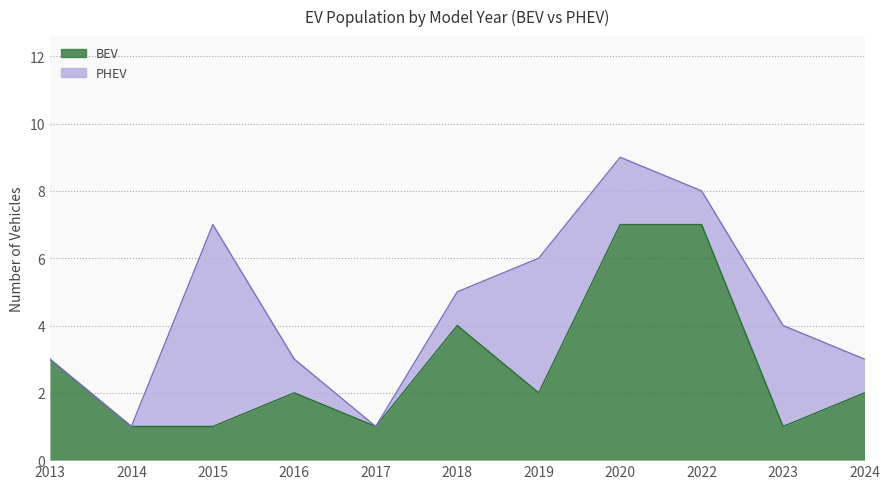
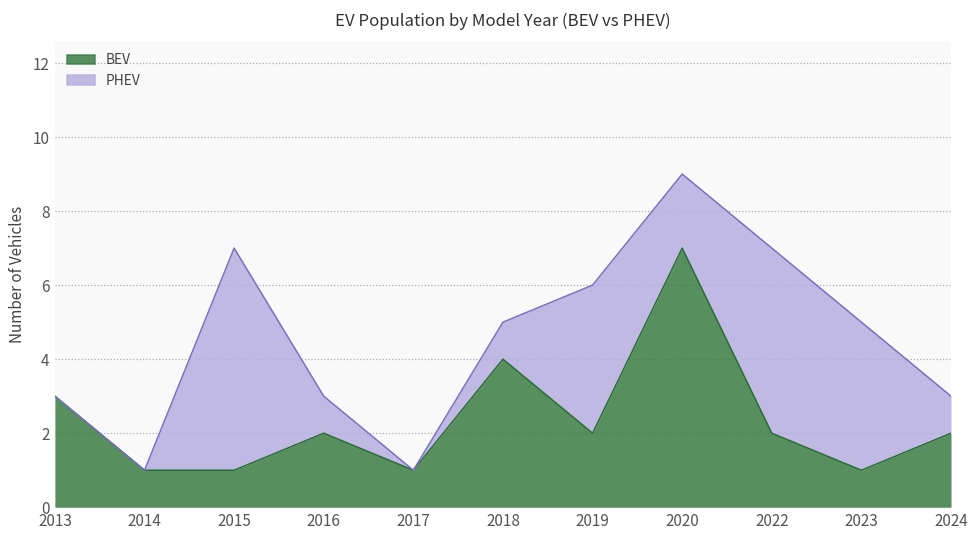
BEV, 2022: 7 -> 2
PHEV, 2022: 1 -> 5
PHEV, 2023: 3 -> 4
